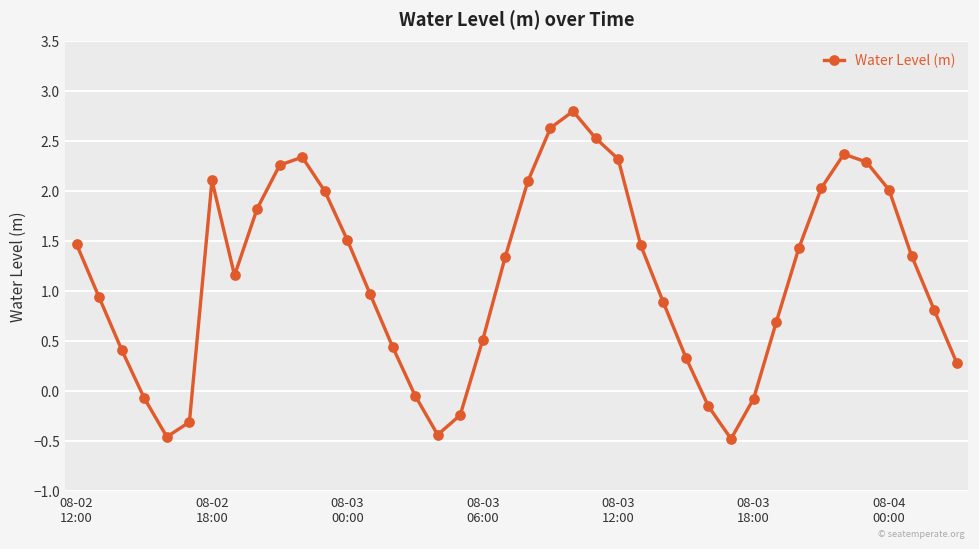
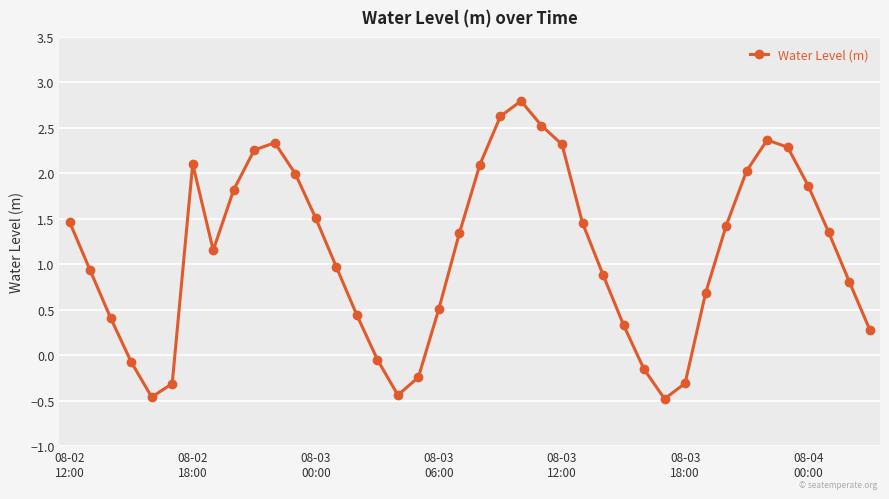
08-03 18:00: -0.1 -> -0.3
08-04 00:00: 2.0 -> 1.9
